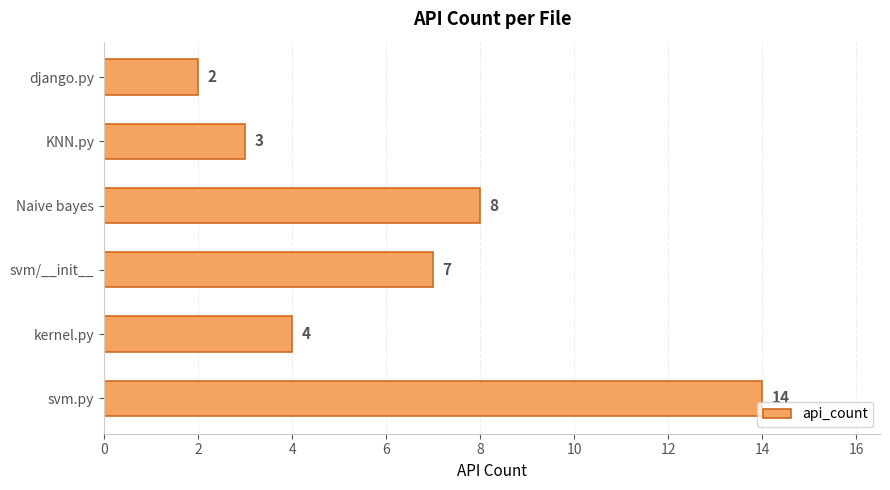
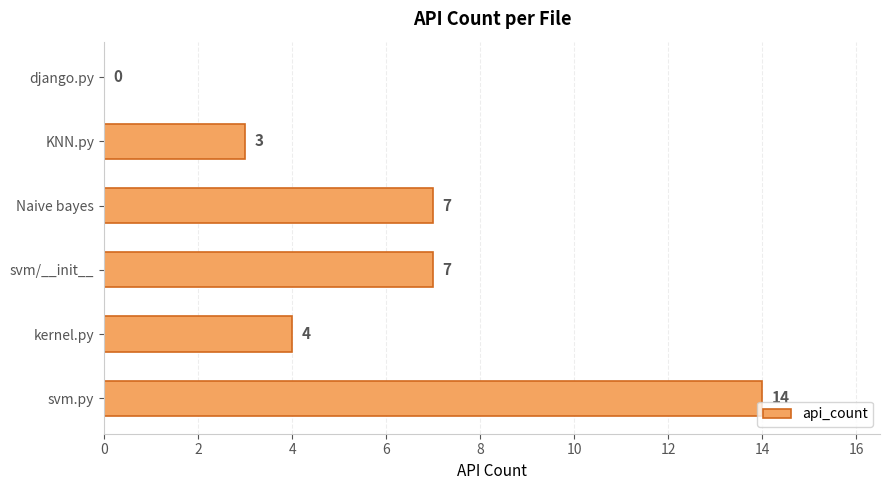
django.py: 2 -> 0
Naive bayes: 8 -> 7
